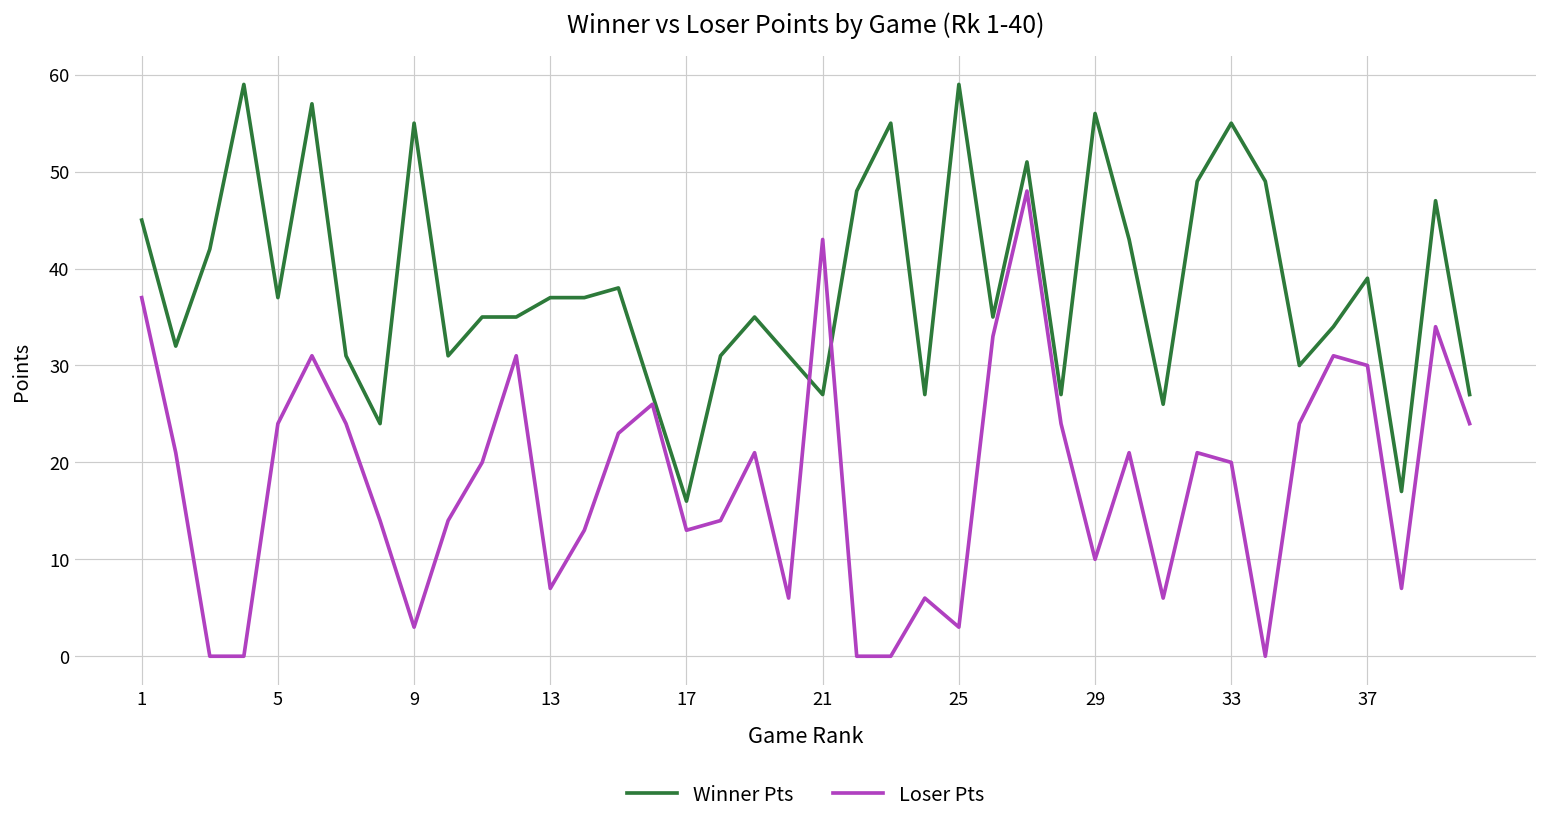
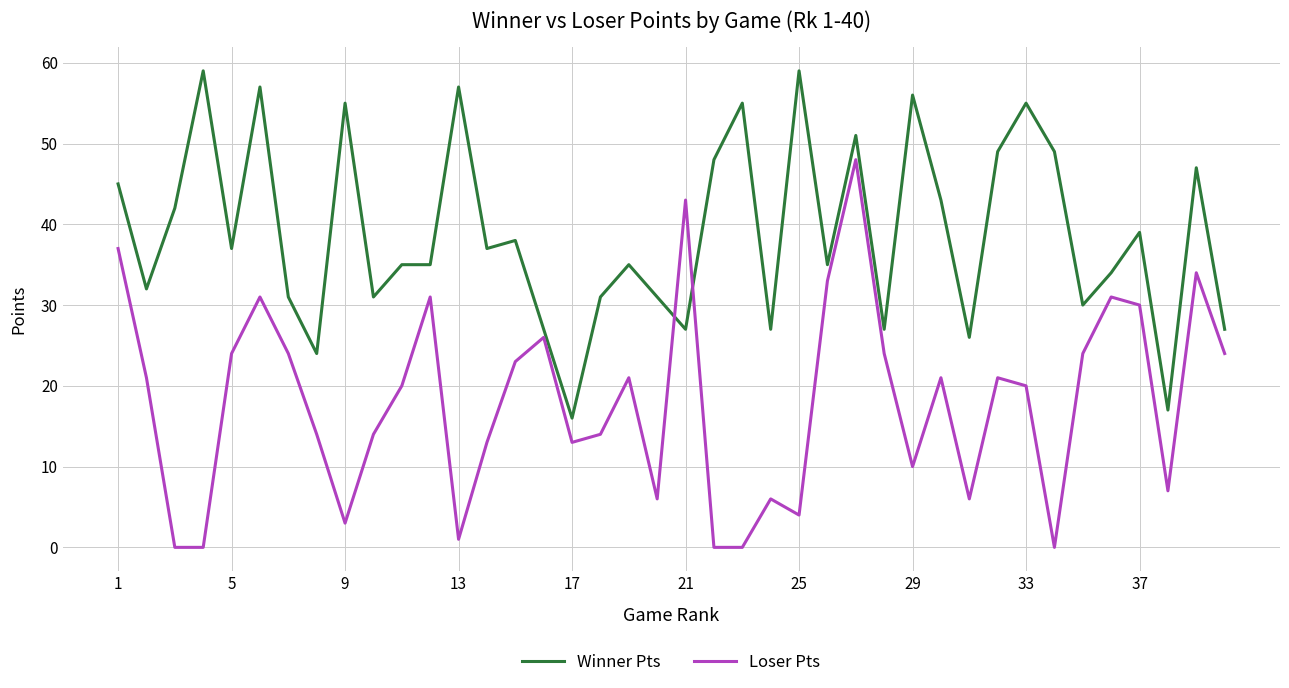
Winner Pts, 13: 37 -> 57
Loser Pts, 13: 7 -> 1
Loser Pts, 25: 3 -> 4
